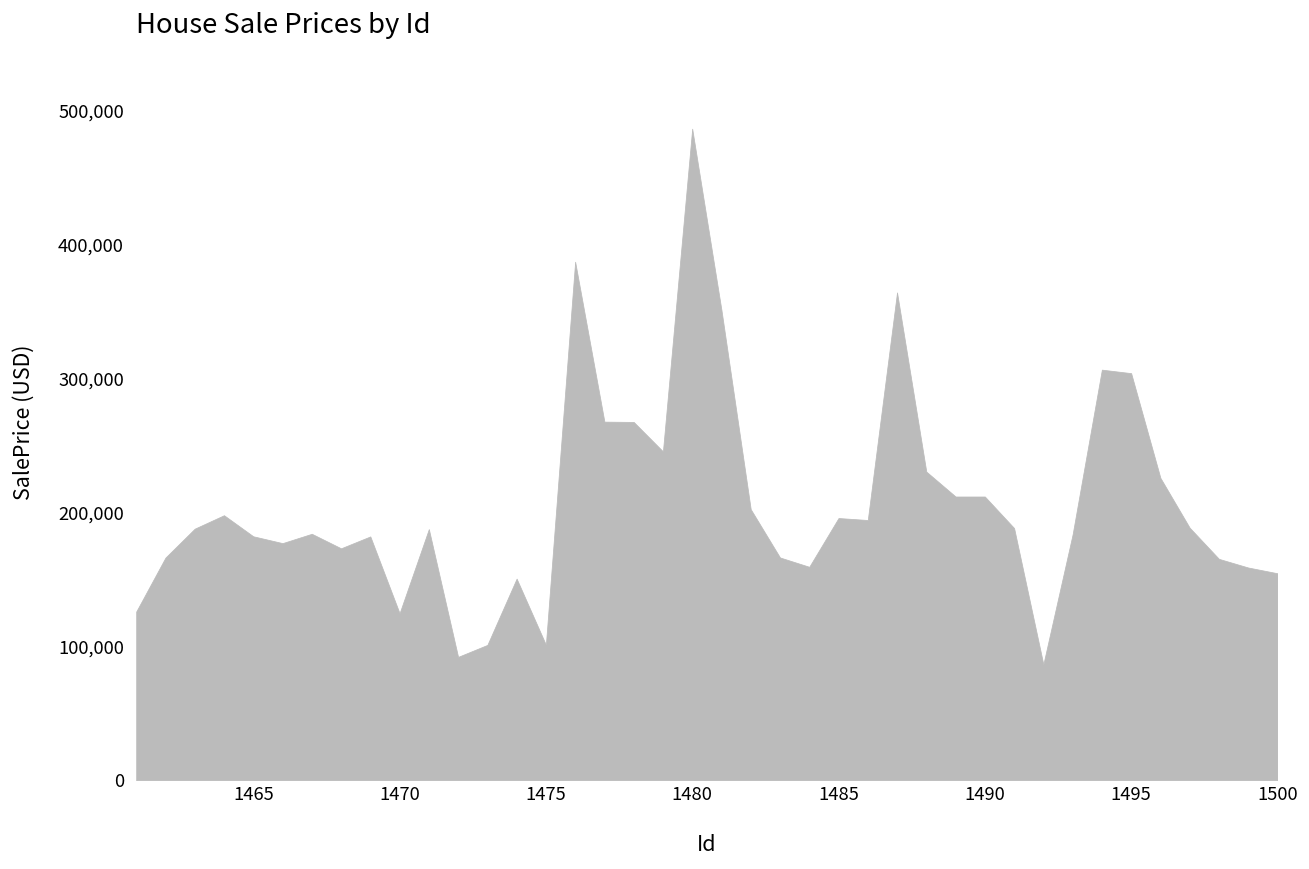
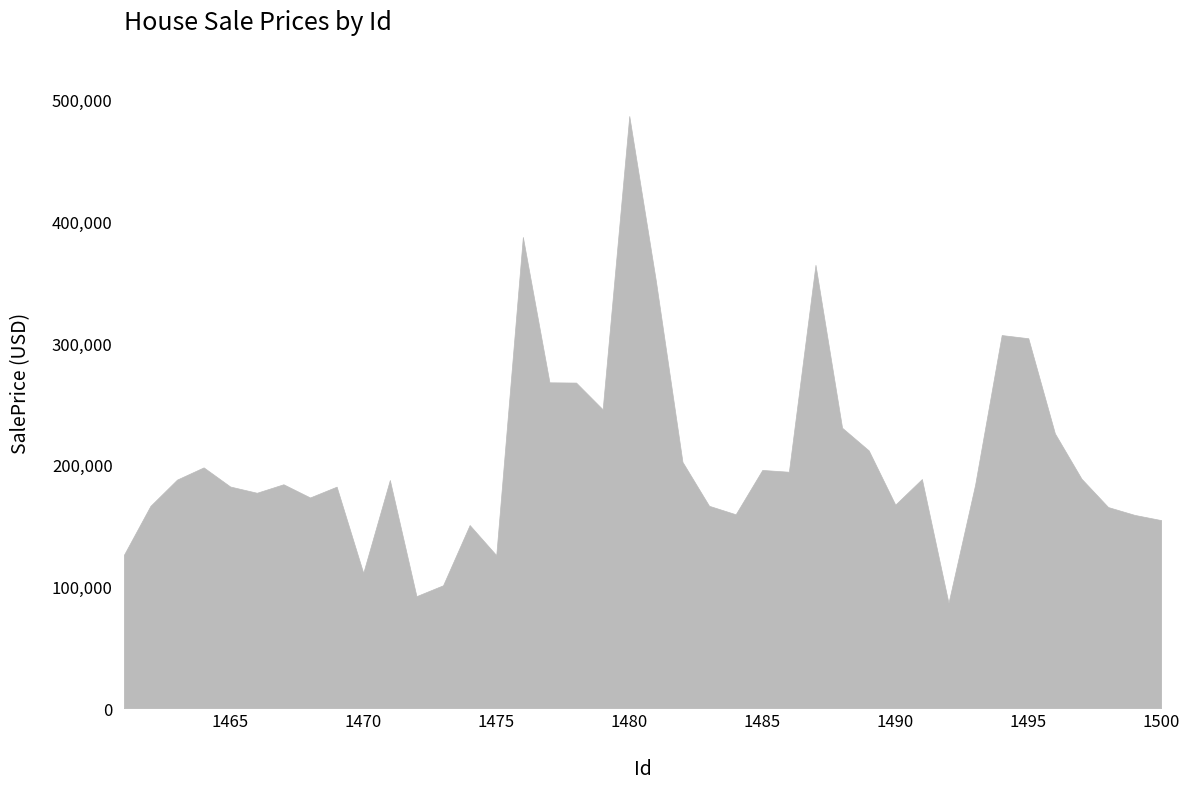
1470: 125,000 -> 111,000
1475: 101,000 -> 126,000
1490: 212,000 -> 167,000
